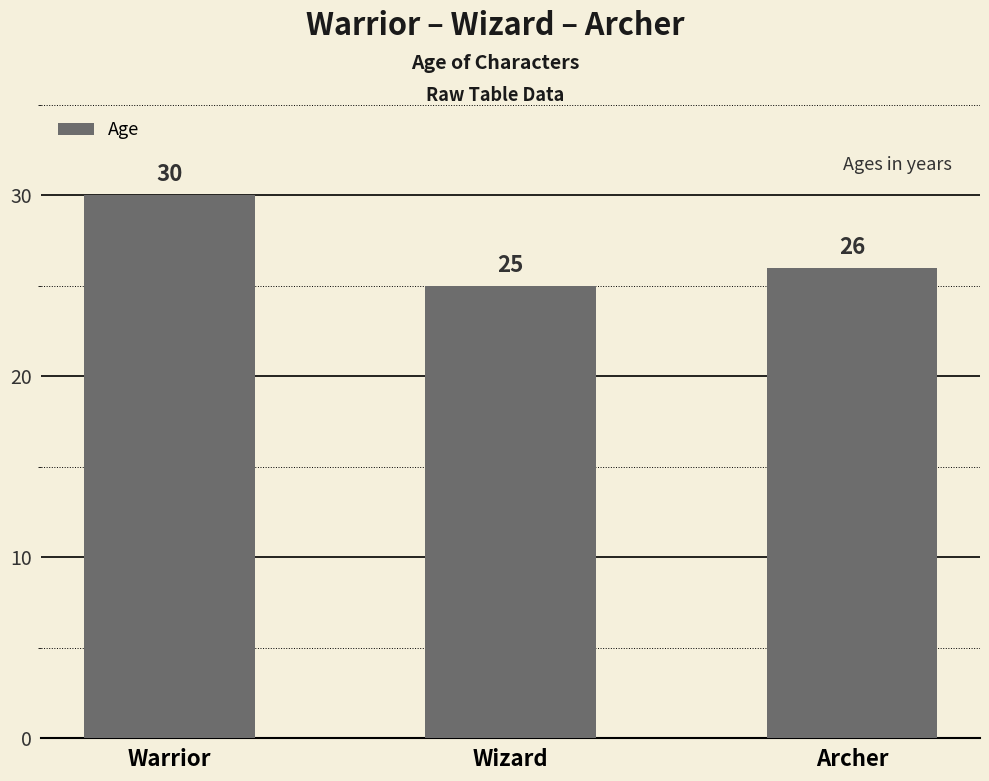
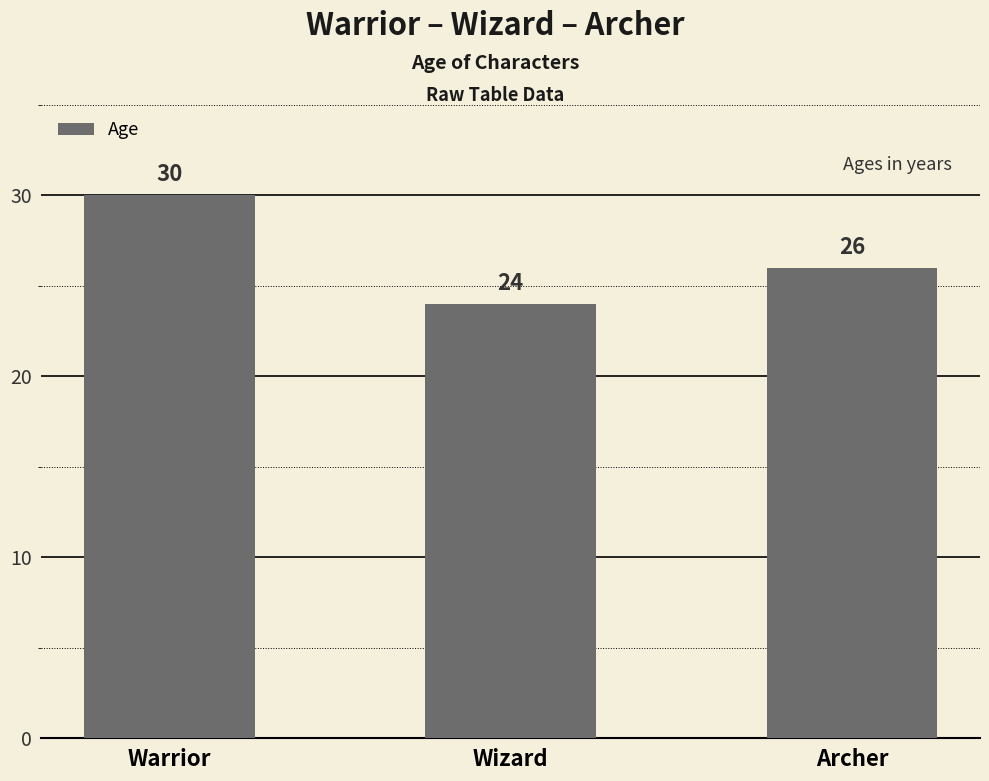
Wizard: 25 -> 24
